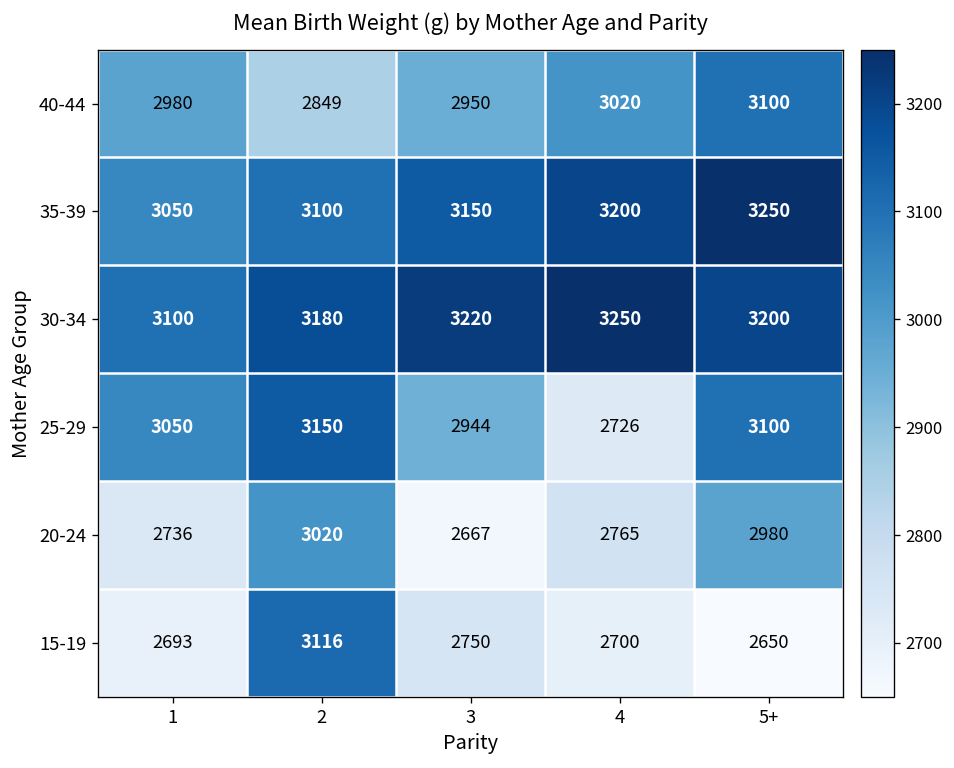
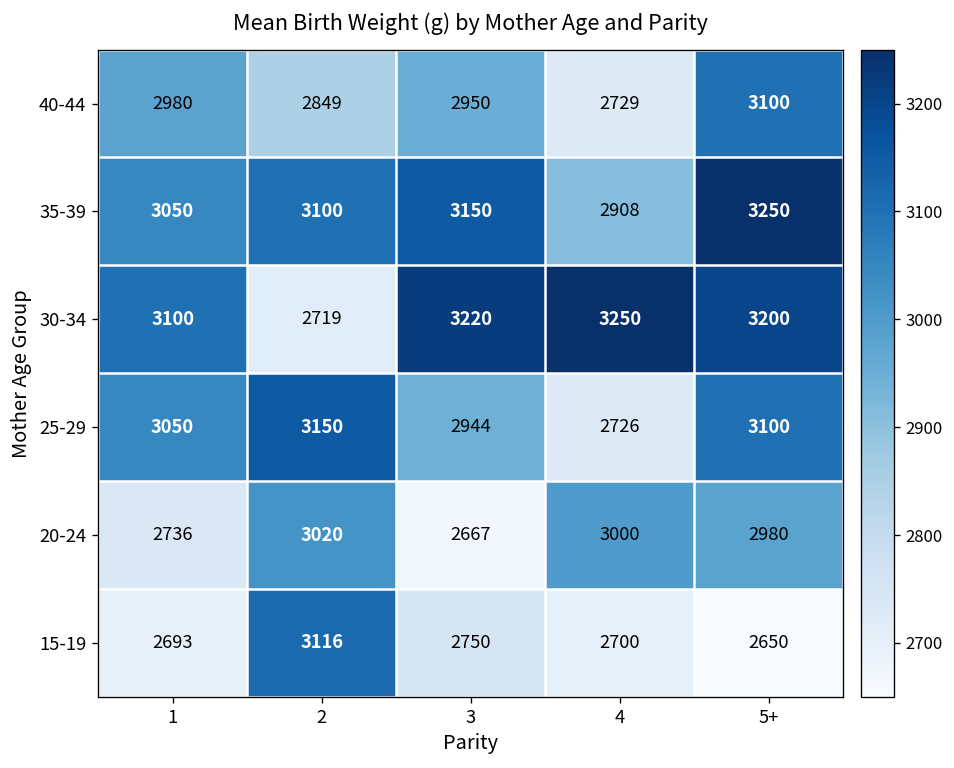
40-44, 4: 3020 -> 2729
35-39, 4: 3200 -> 2908
30-34, 2: 3180 -> 2719
20-24, 4: 2765 -> 3000
